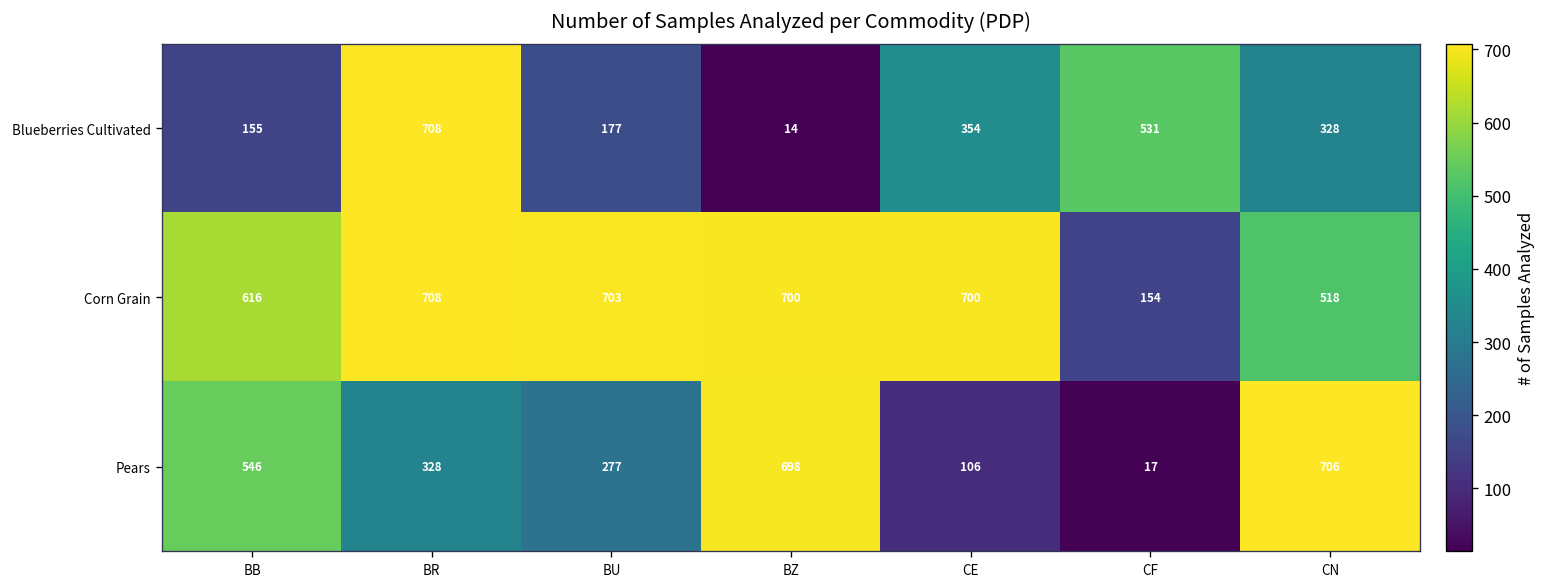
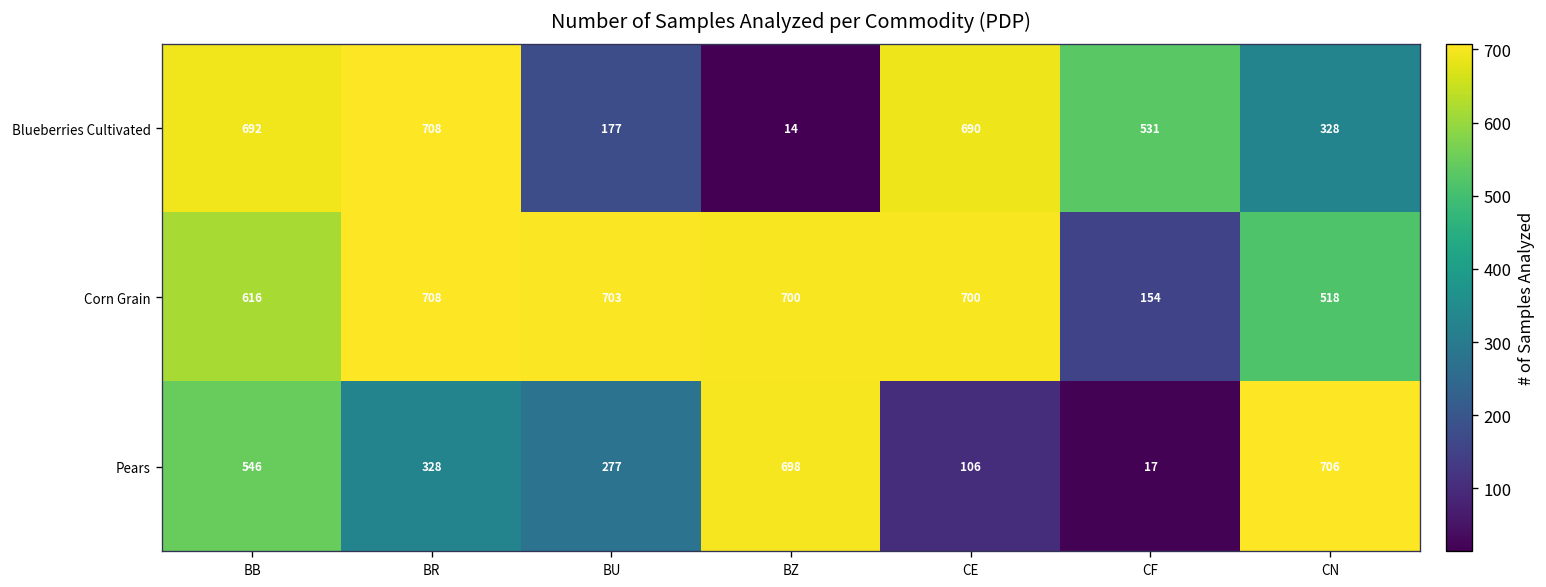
Blueberries Cultivated, BB: 155 -> 692
Blueberries Cultivated, CE: 354 -> 690
